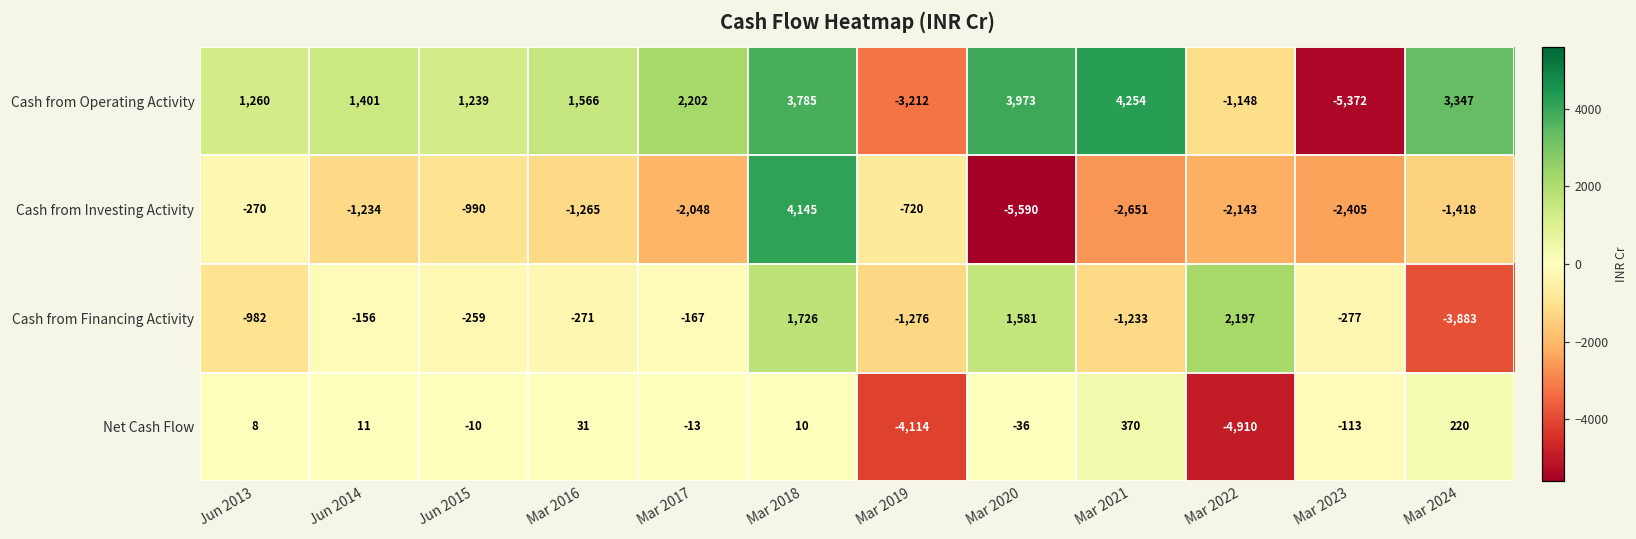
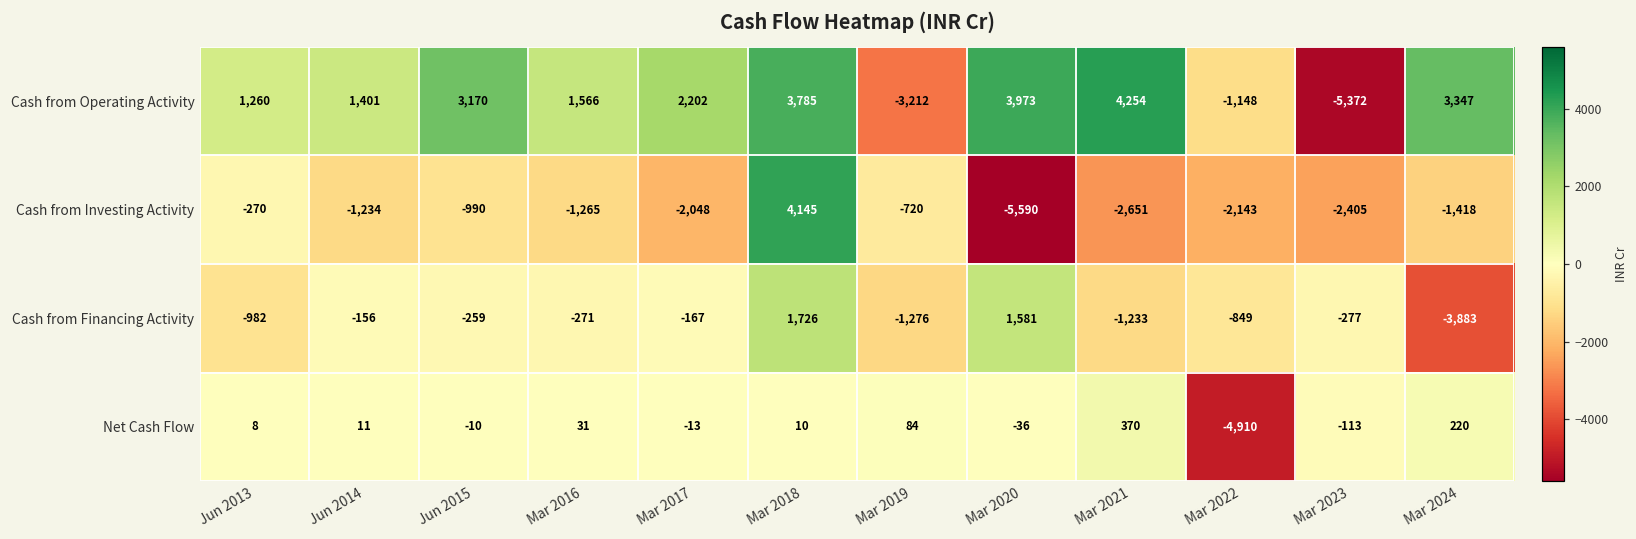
Cash from Operating Activity, Jun 2015: 1,239 -> 3,170
Cash from Financing Activity, Mar 2022: 2,197 -> -849
Net Cash Flow, Mar 2019: -4,114 -> 84
